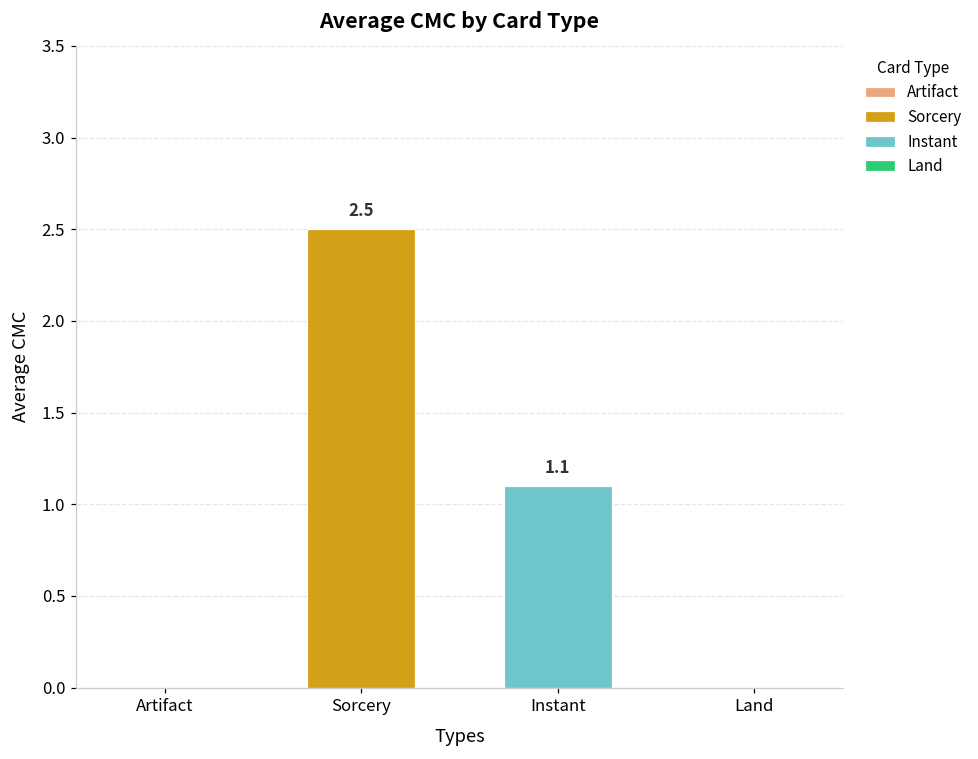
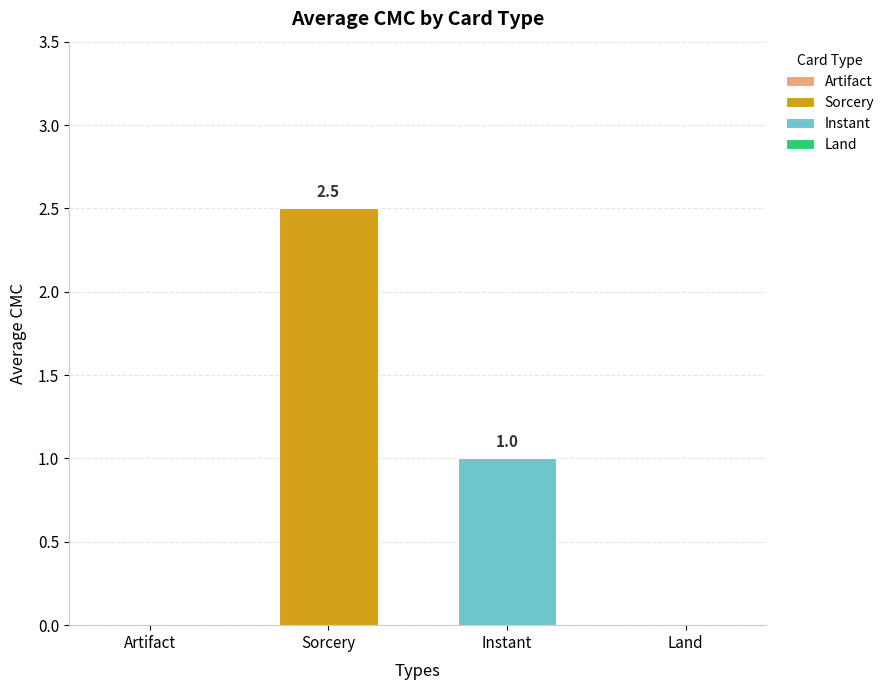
Instant: 1.1 -> 1.0
